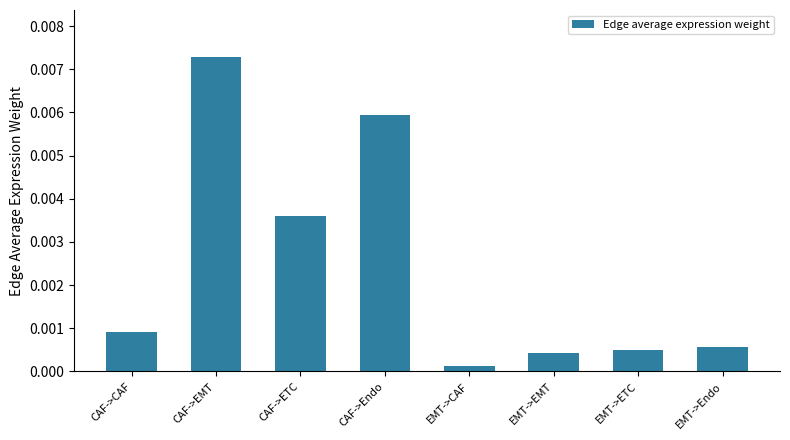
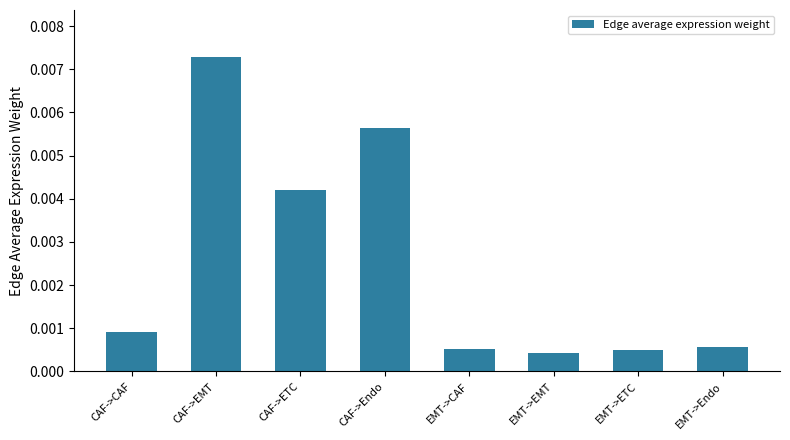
CAF->ETC: 0.0036 -> 0.0042
CAF->Endo: 0.0059 -> 0.0056
EMT->CAF: 0.0001 -> 0.0005
